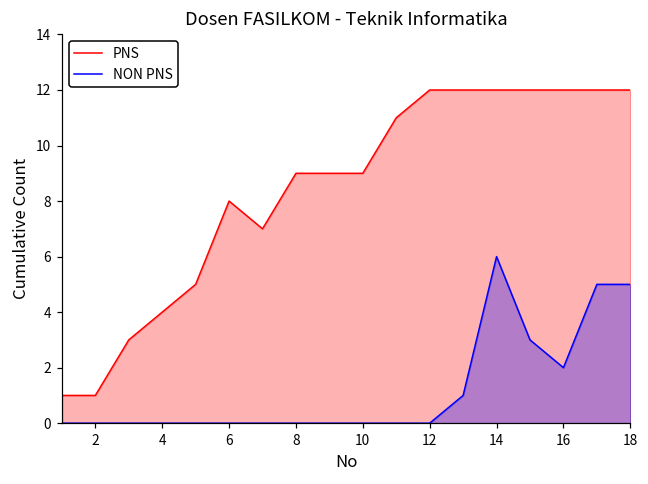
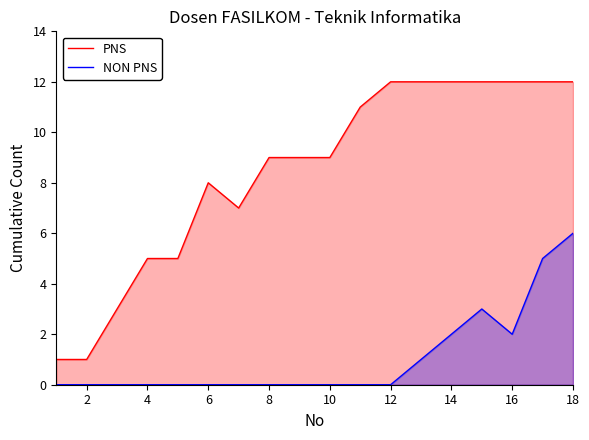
PNS, 4: 4 -> 5
NON PNS, 14: 6 -> 2
NON PNS, 18: 5 -> 6
